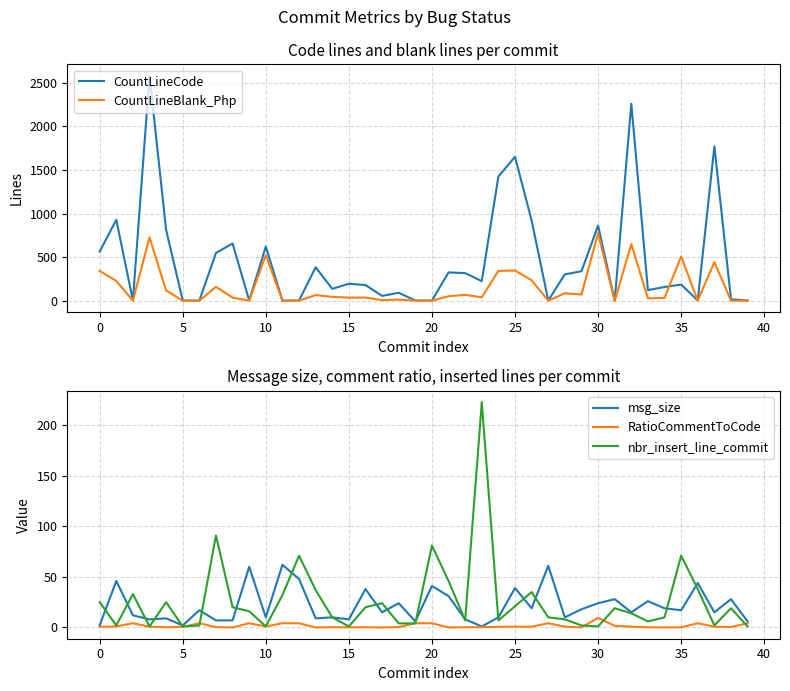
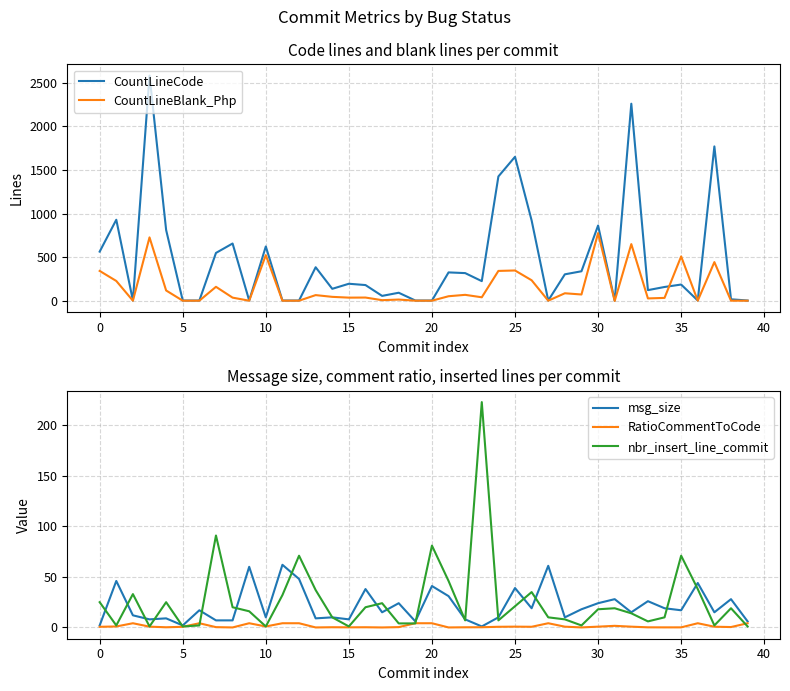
Message size, comment ratio, inserted lines per commit, RatioCommentToCode, 30: 9 -> 1
Message size, comment ratio, inserted lines per commit, nbr_insert_line_commit, 30: 1 -> 18
